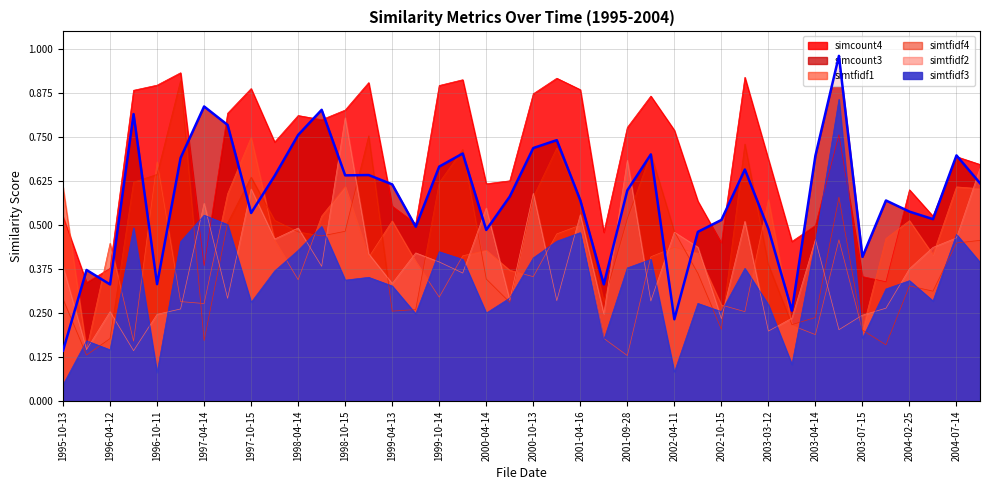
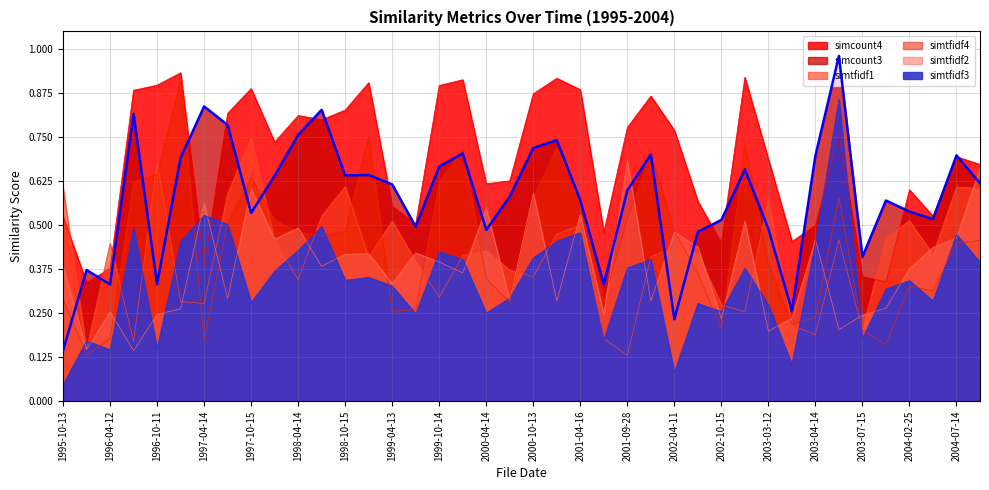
simtfidf3, 1996-10-11: 0.08 -> 0.15
simtfidf2, 1998-10-15: 0.80 -> 0.42
